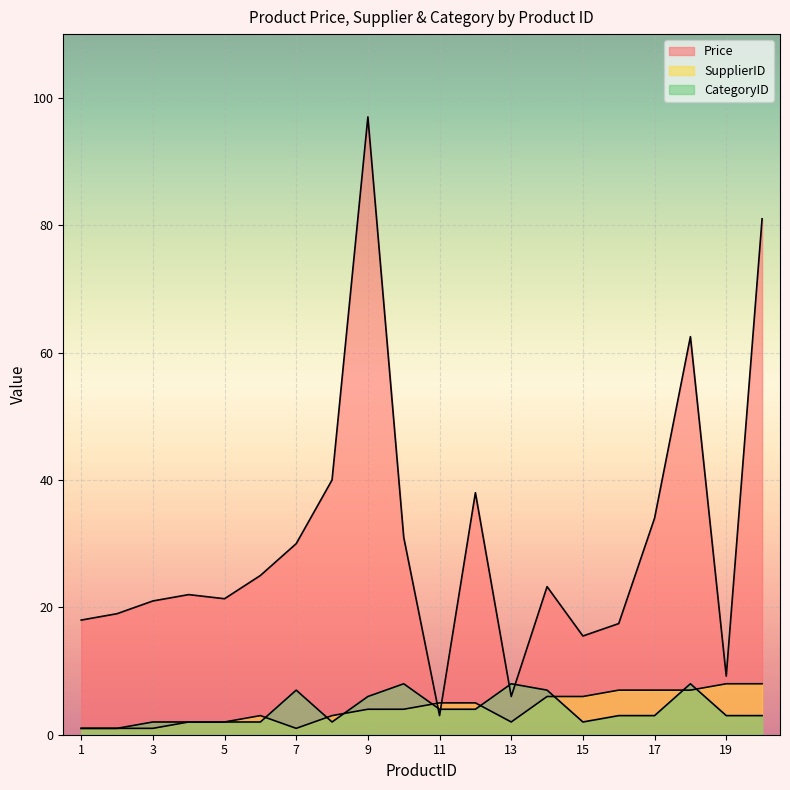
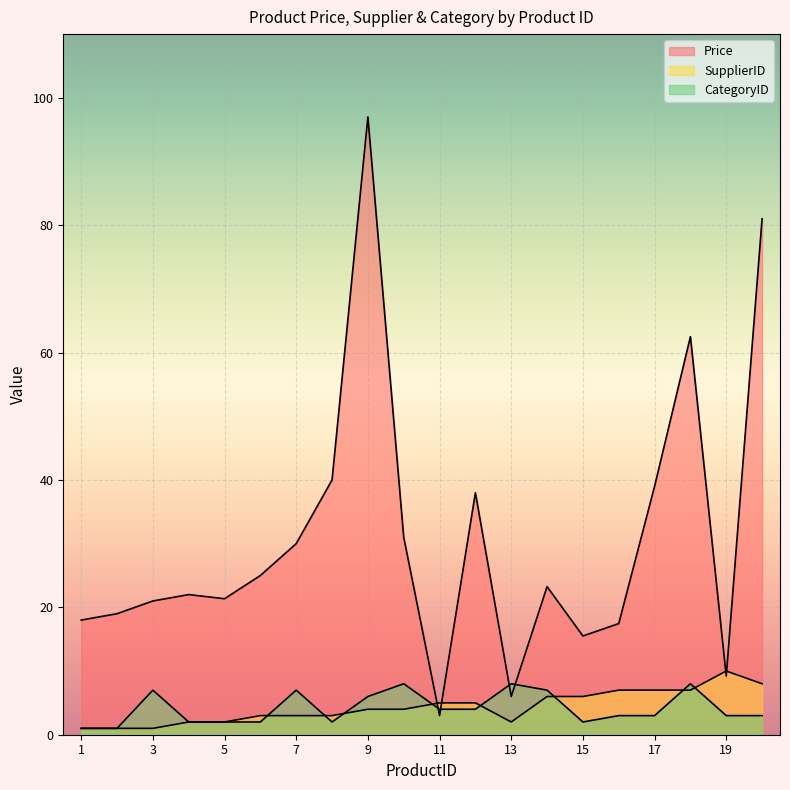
CategoryID, 3: 2 -> 7
SupplierID, 7: 1 -> 3
Price, 17: 34 -> 39
SupplierID, 19: 8 -> 10
